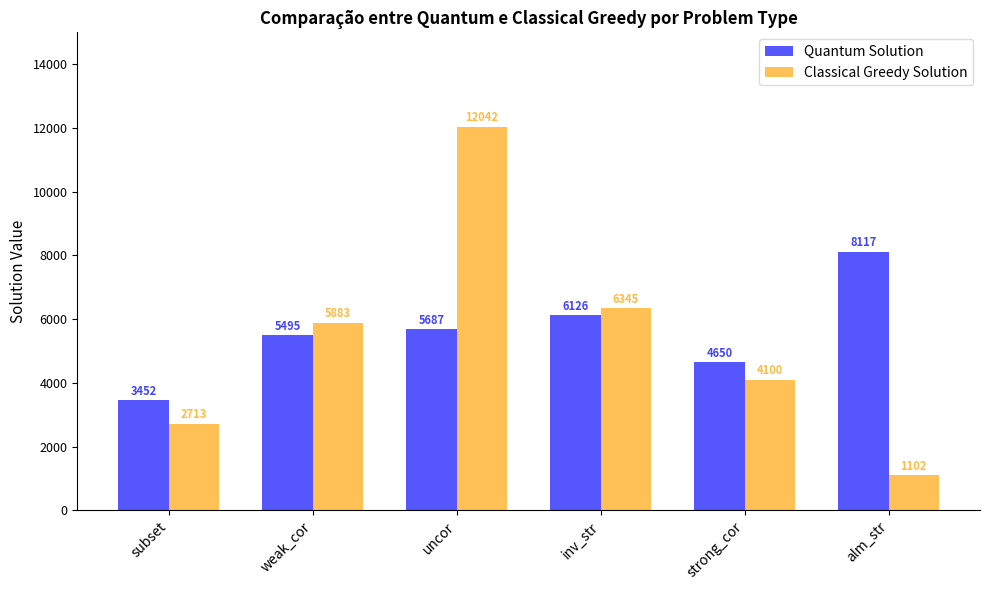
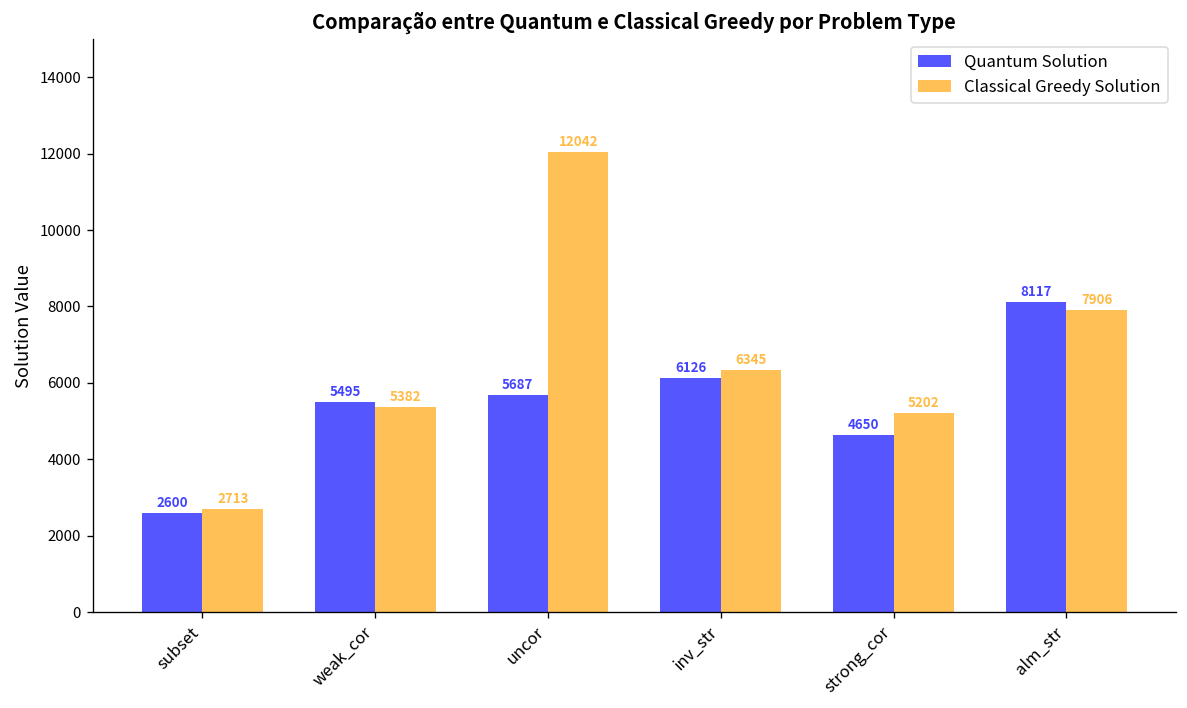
Quantum Solution, subset: 3452 -> 2600
Classical Greedy Solution, weak_cor: 5883 -> 5382
Classical Greedy Solution, strong_cor: 4100 -> 5202
Classical Greedy Solution, alm_str: 1102 -> 7906
